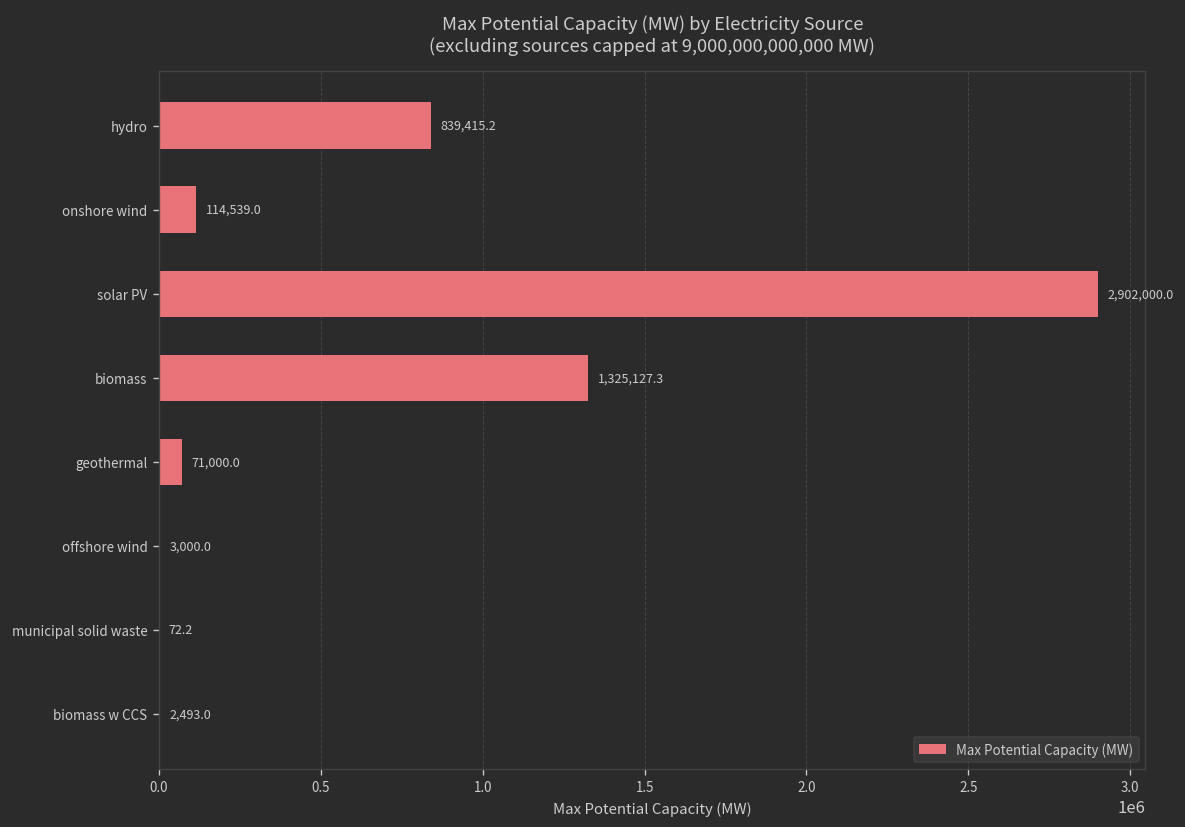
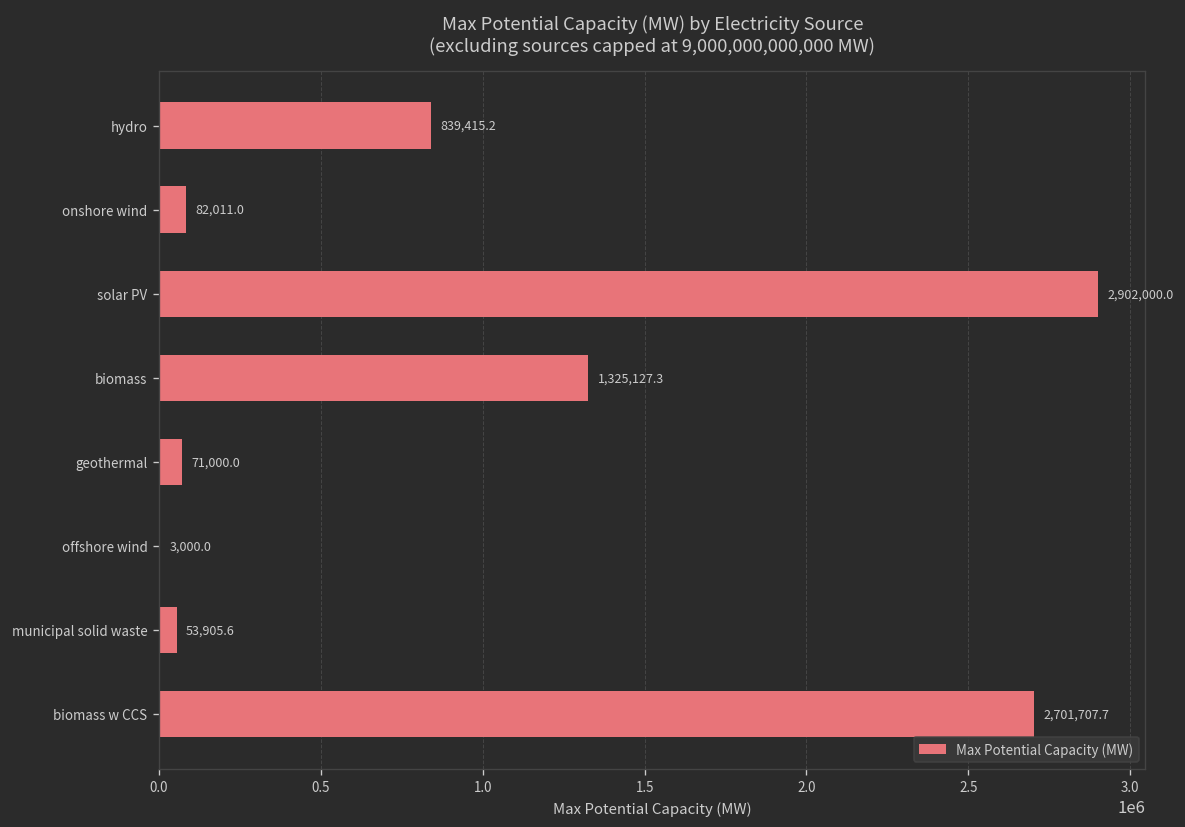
onshore wind: 114,539.0 -> 82,011.0
municipal solid waste: 72.2 -> 53,905.6
biomass w CCS: 2,493.0 -> 2,701,707.7
